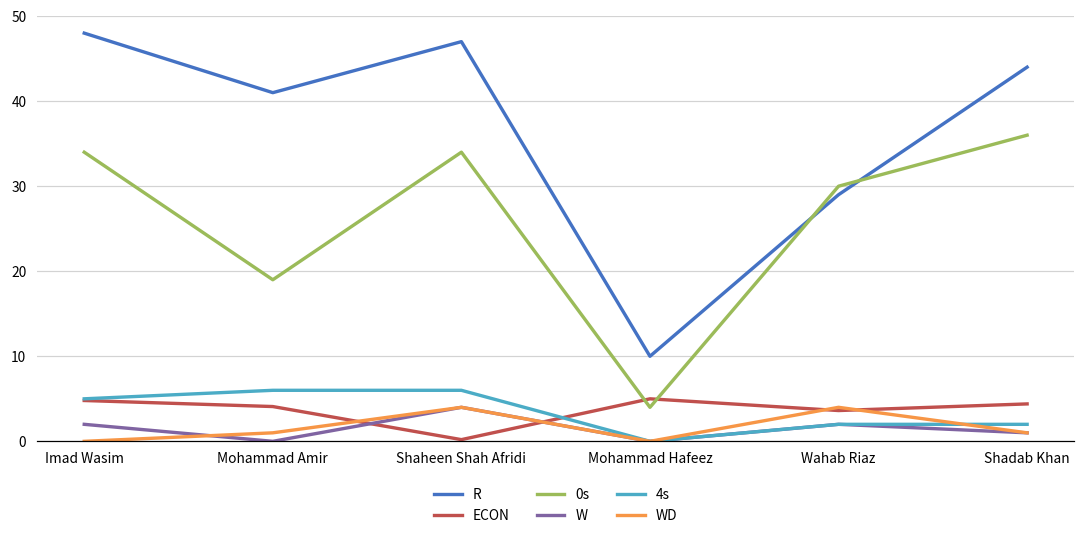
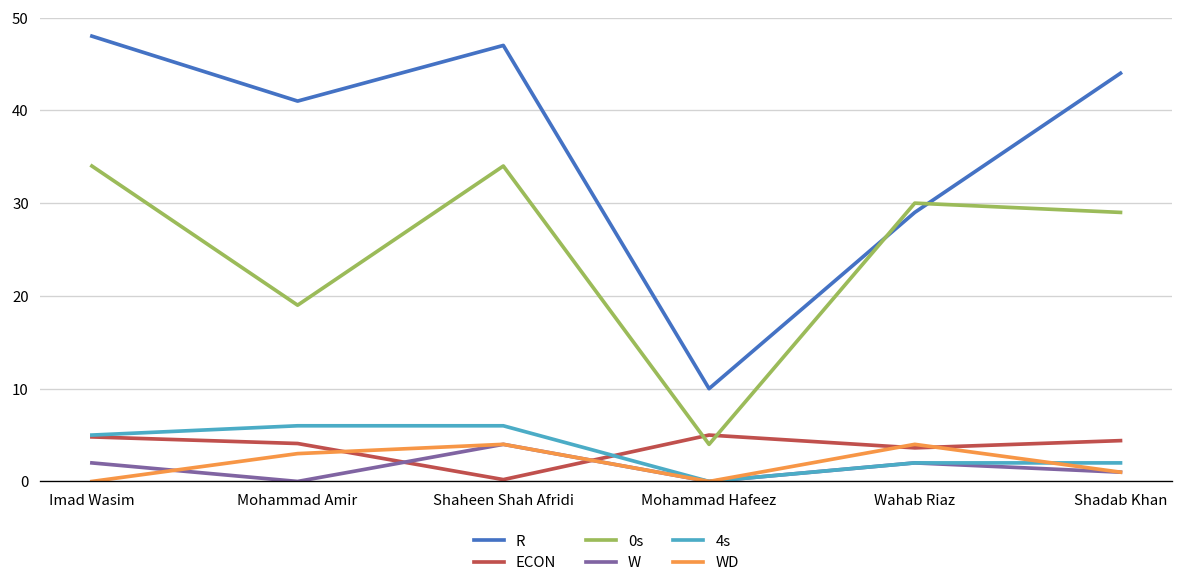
WD, Mohammad Amir: 1 -> 3
0s, Shadab Khan: 36 -> 29
